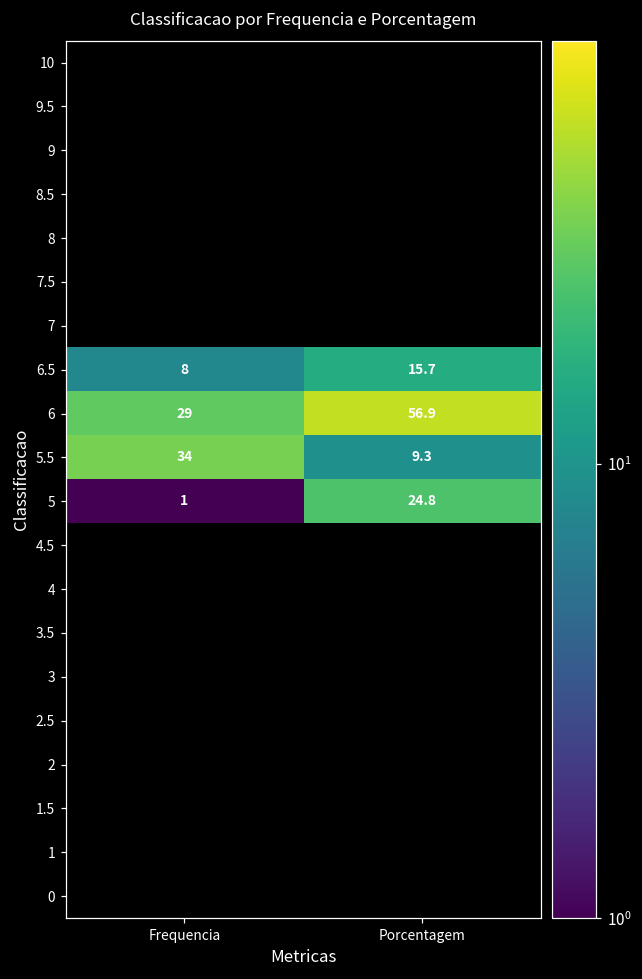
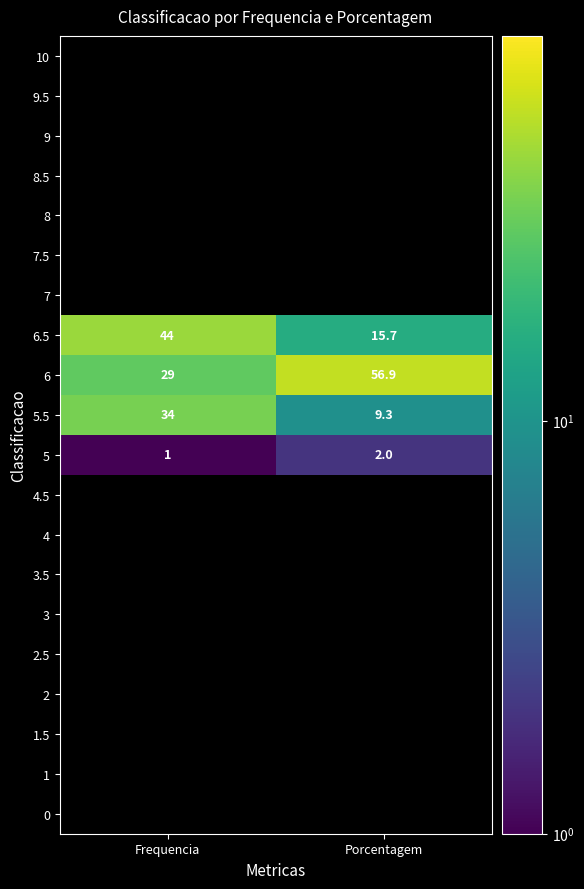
6.5, Frequencia: 8 -> 44
5, Porcentagem: 24.8 -> 2.0
